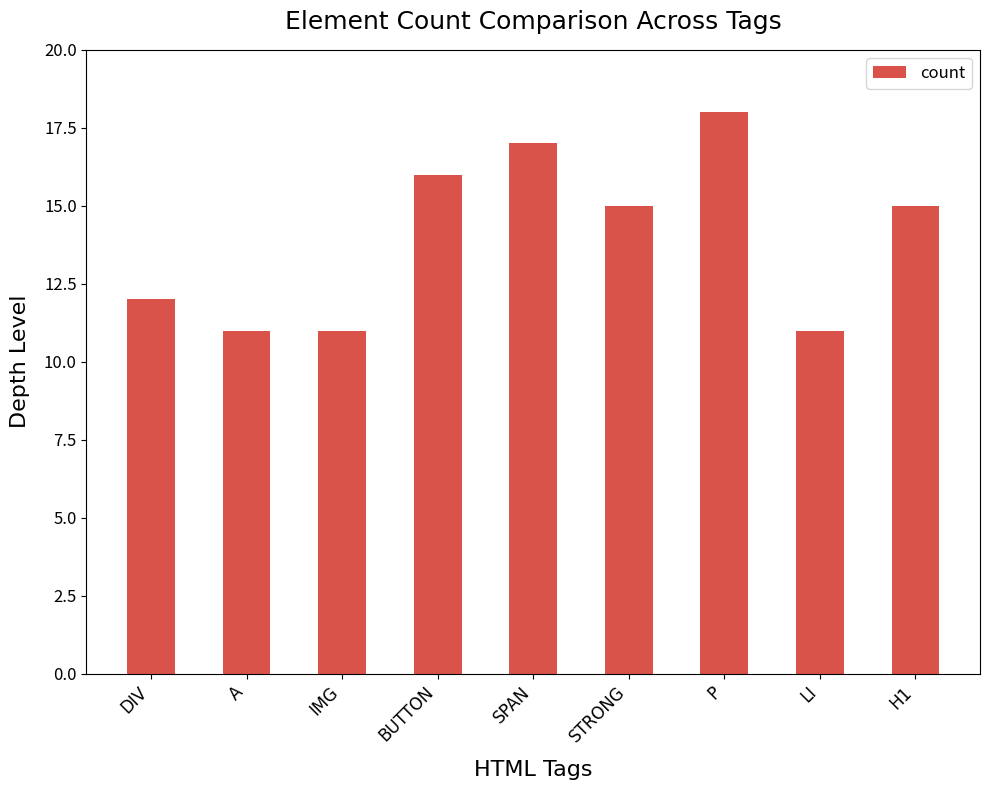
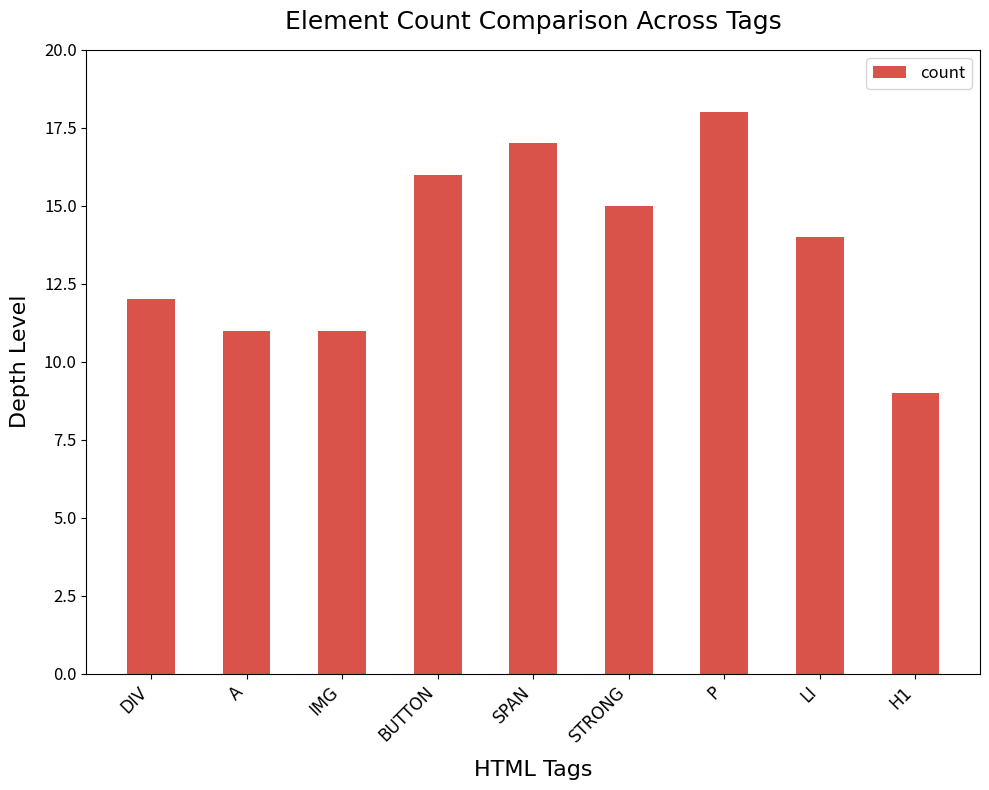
LI: 11 -> 14
H1: 15 -> 9
